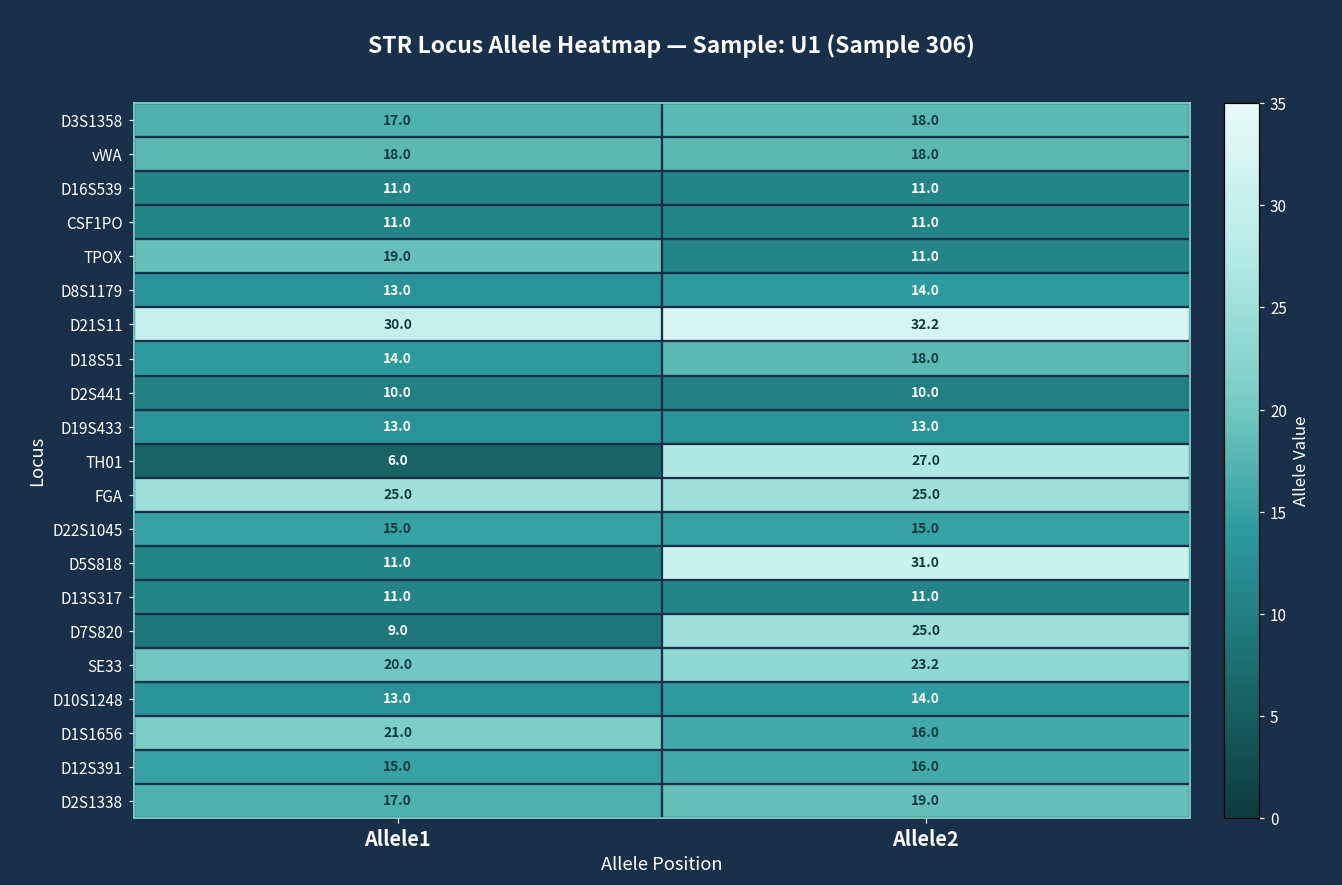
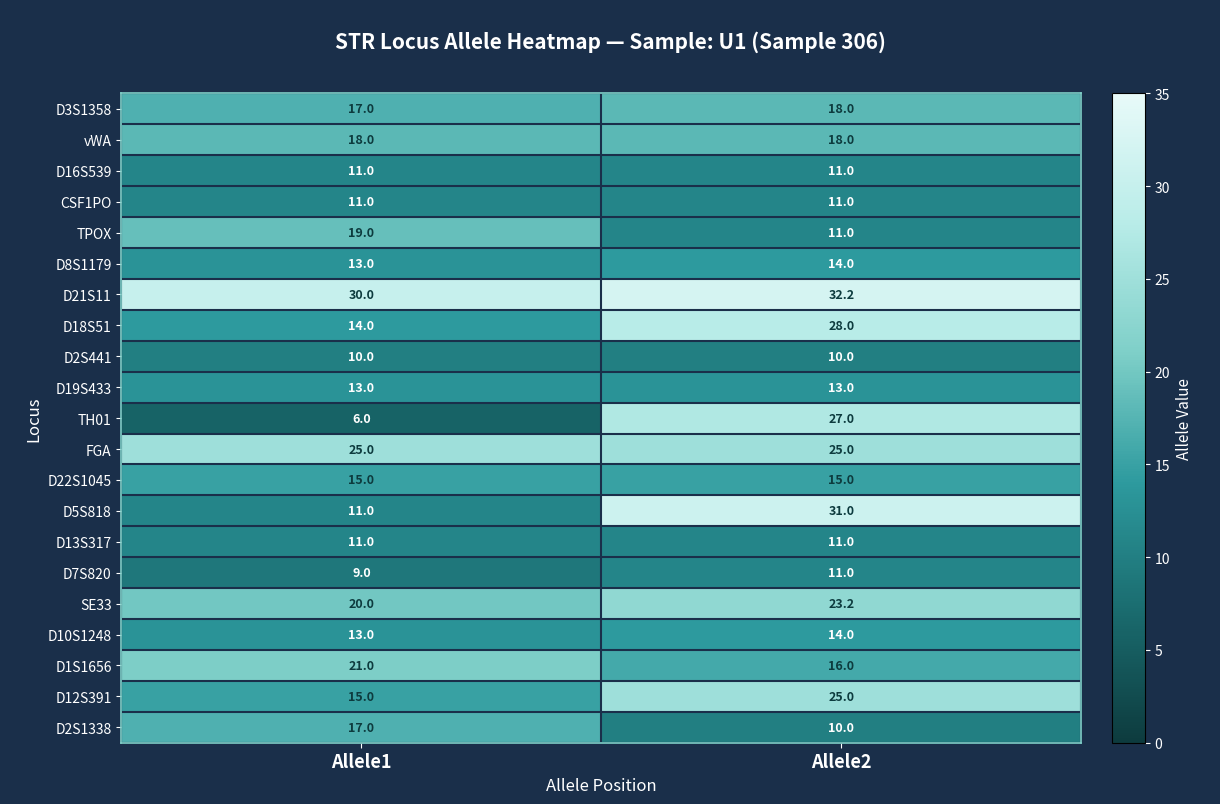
D18S51, Allele2: 18.0 -> 28.0
D7S820, Allele2: 25.0 -> 11.0
D12S391, Allele2: 16.0 -> 25.0
D2S1338, Allele2: 19.0 -> 10.0
